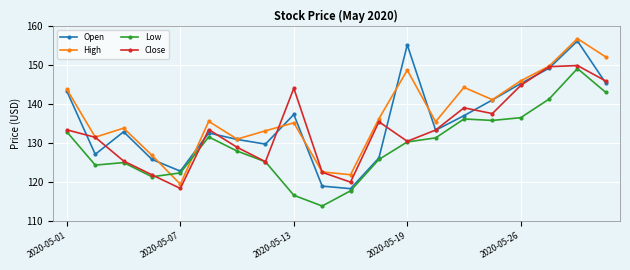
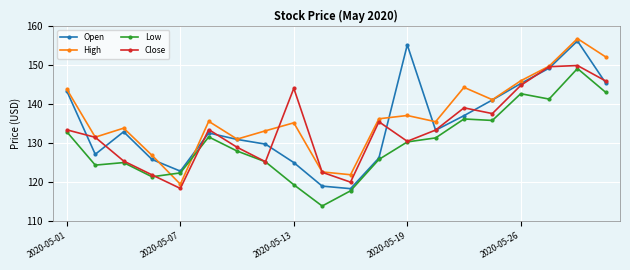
Open, 2020-05-13: 137 -> 125
Low, 2020-05-13: 117 -> 119
High, 2020-05-19: 149 -> 137
Low, 2020-05-26: 136 -> 143
